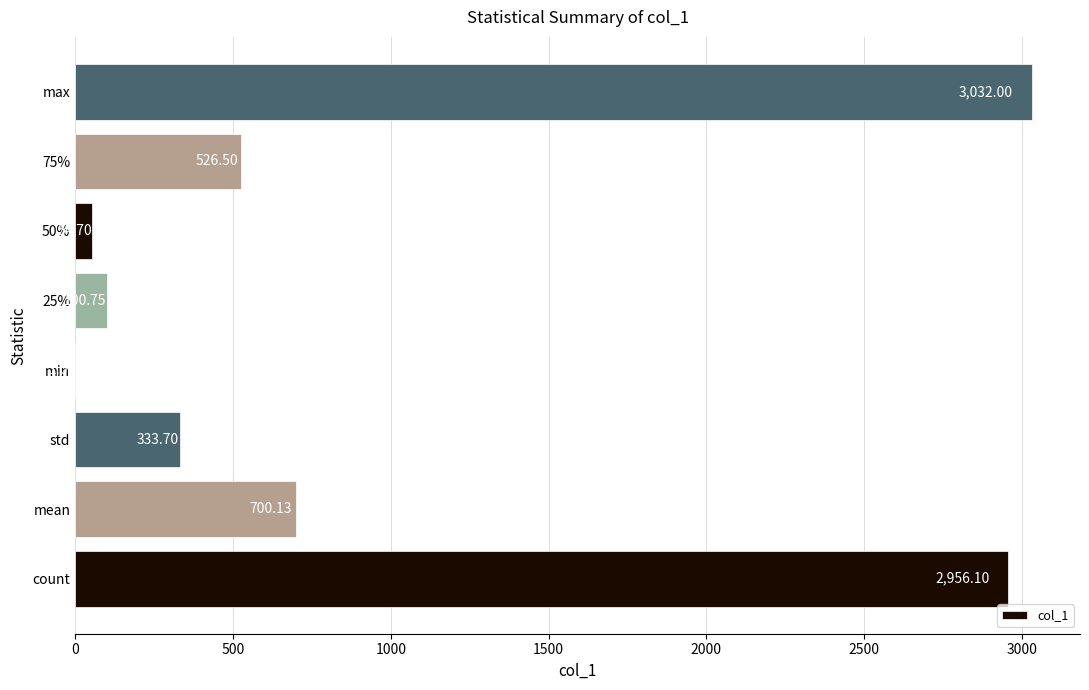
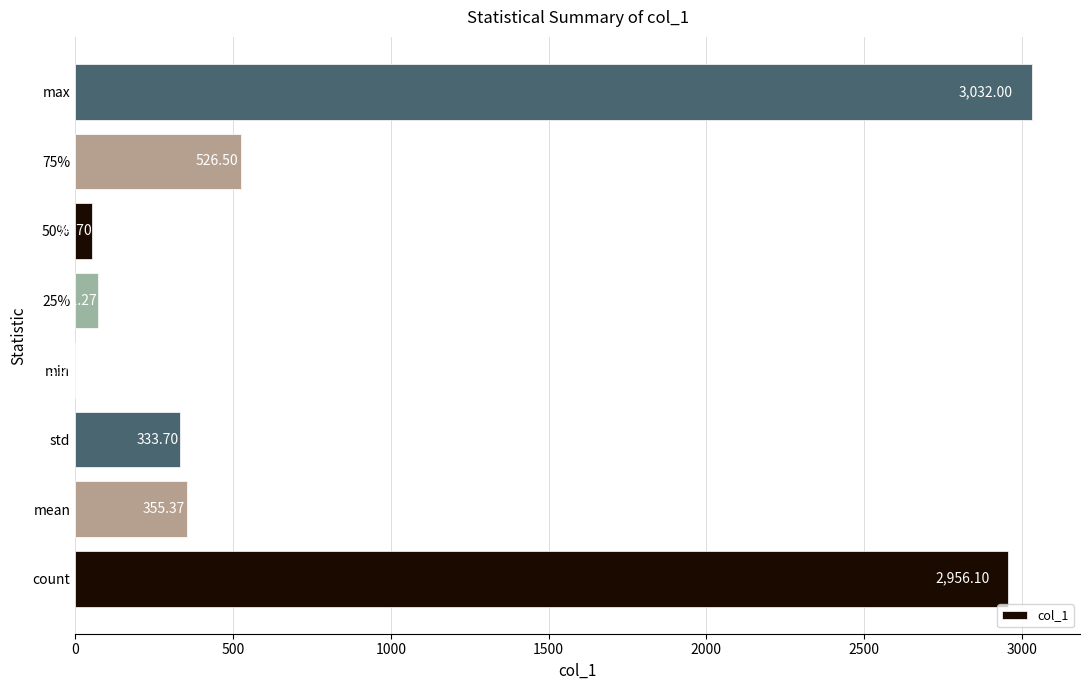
25%: 100.75 -> 71.27
mean: 700.13 -> 355.37
